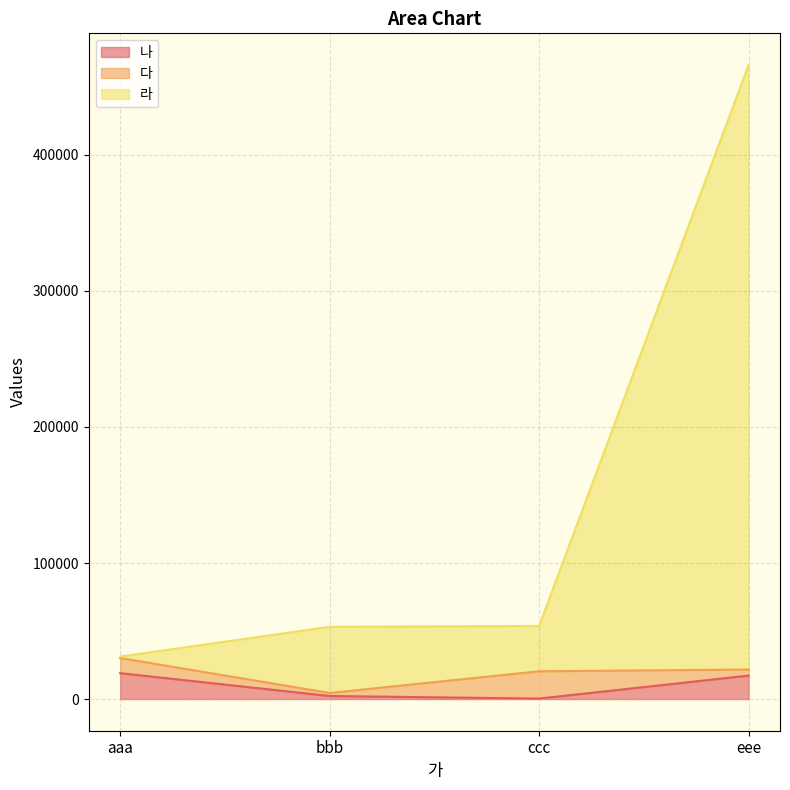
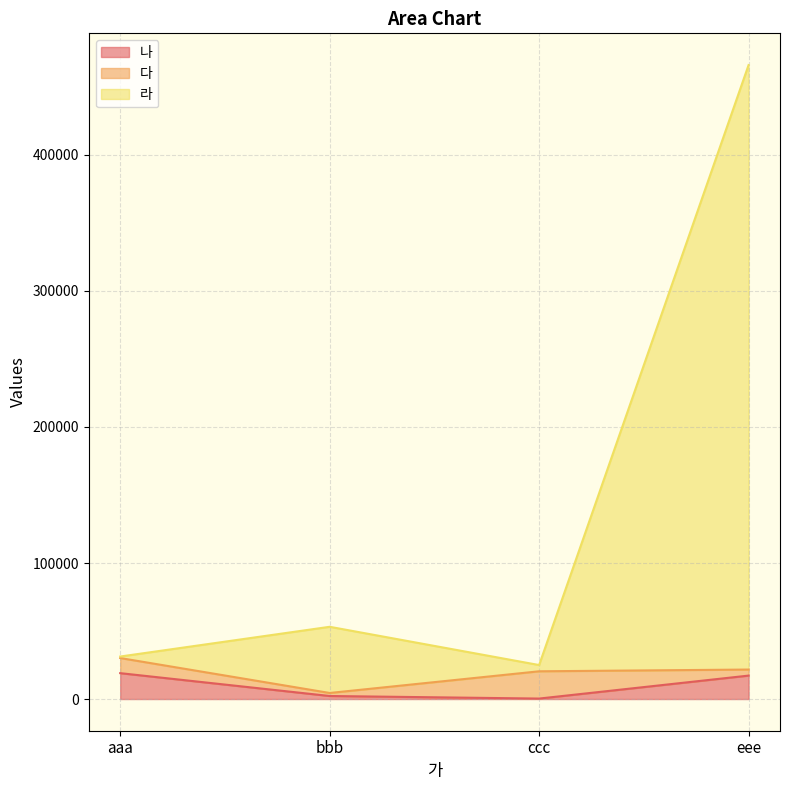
라, ccc: 33000 -> 5000
